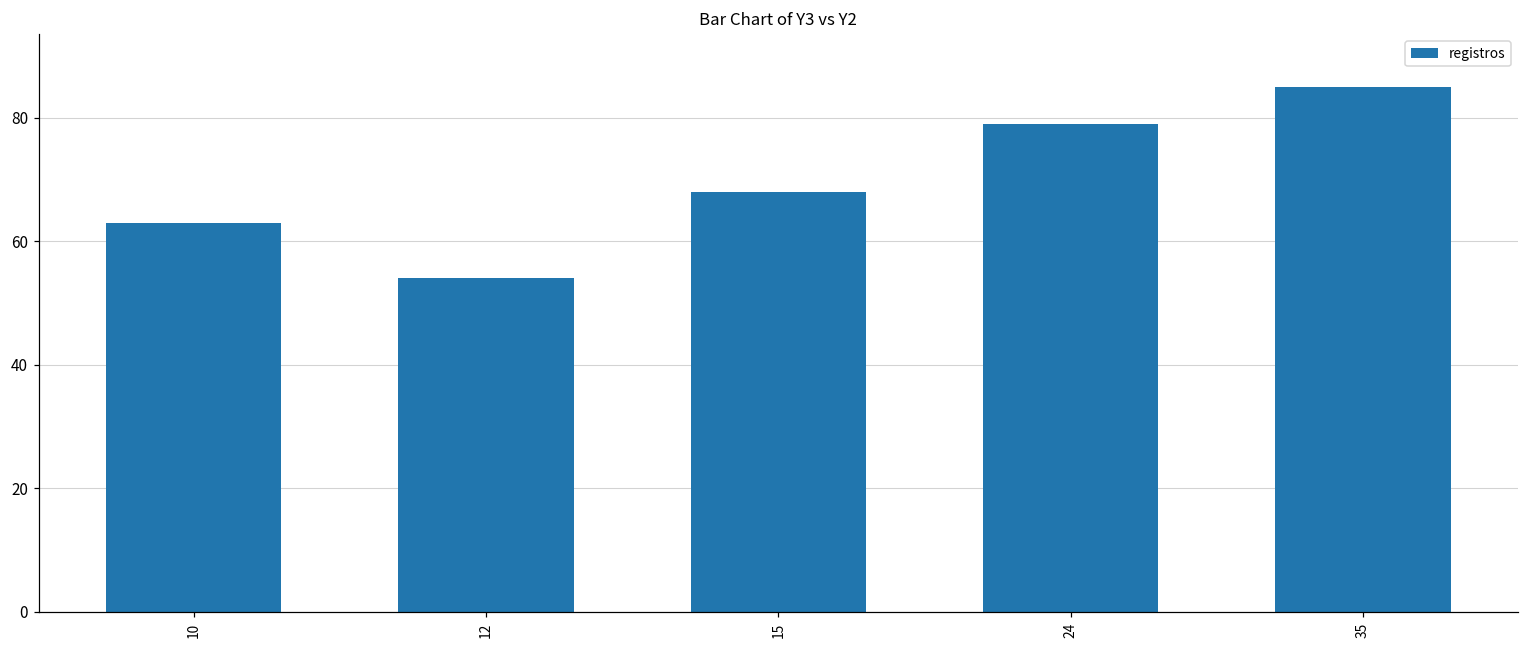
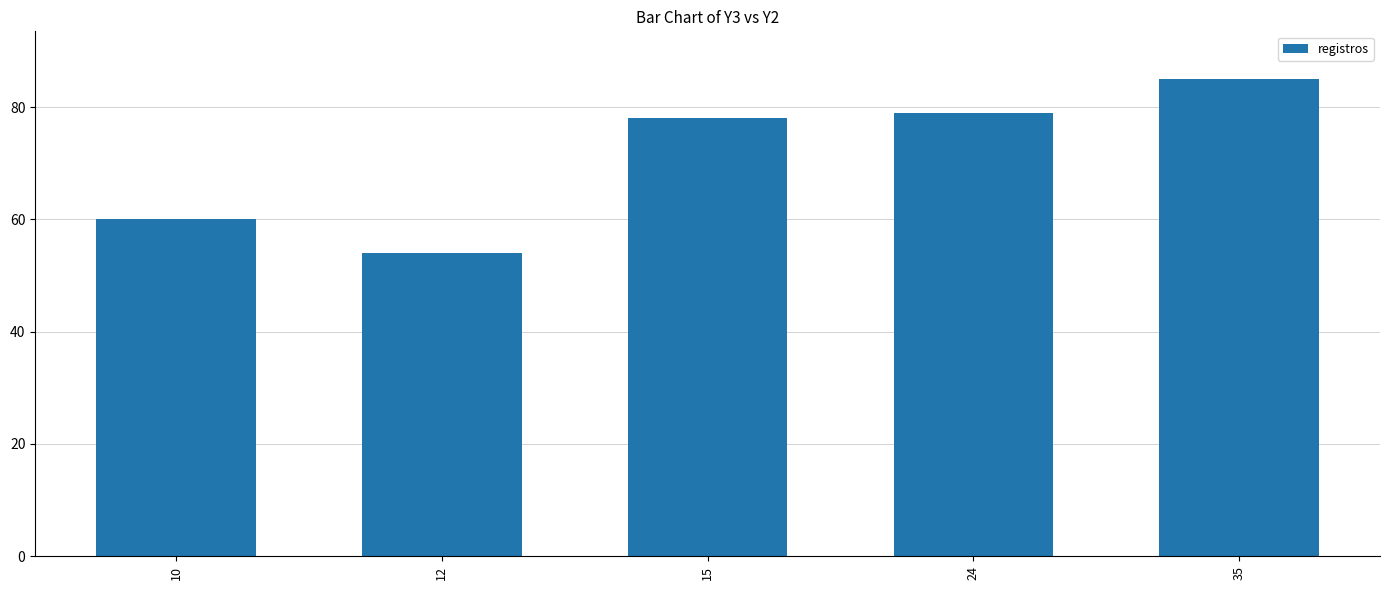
10: 63 -> 60
15: 68 -> 78
